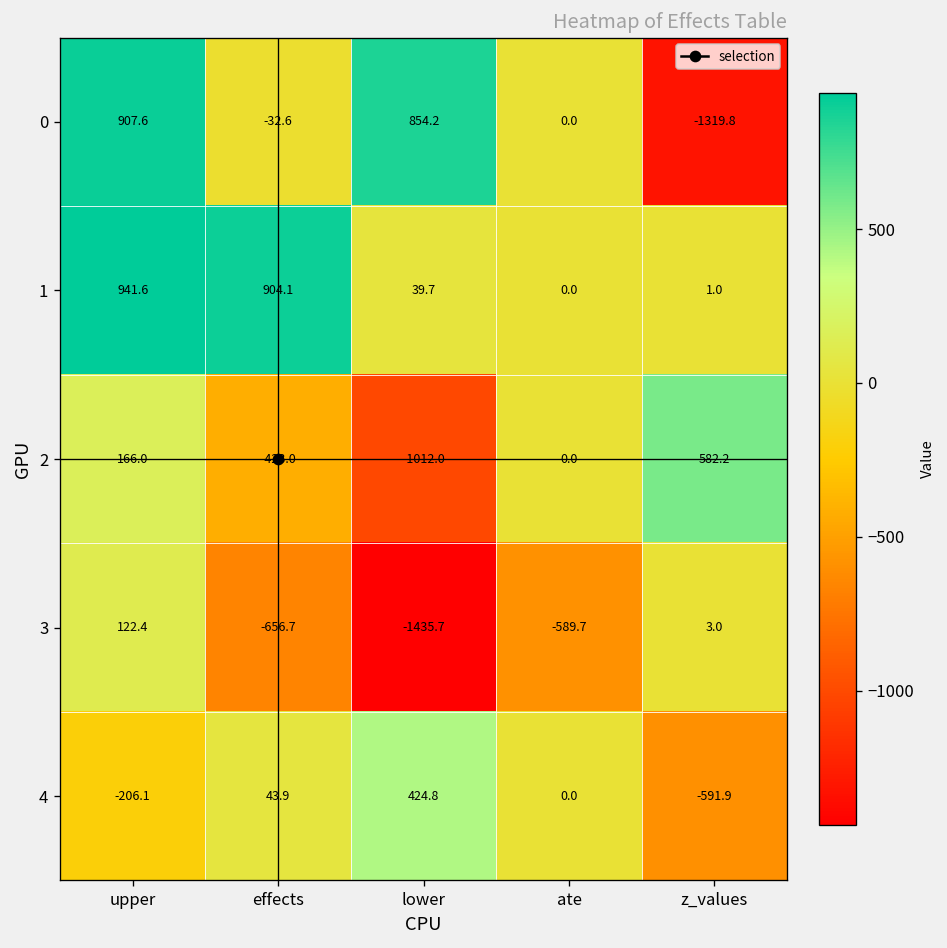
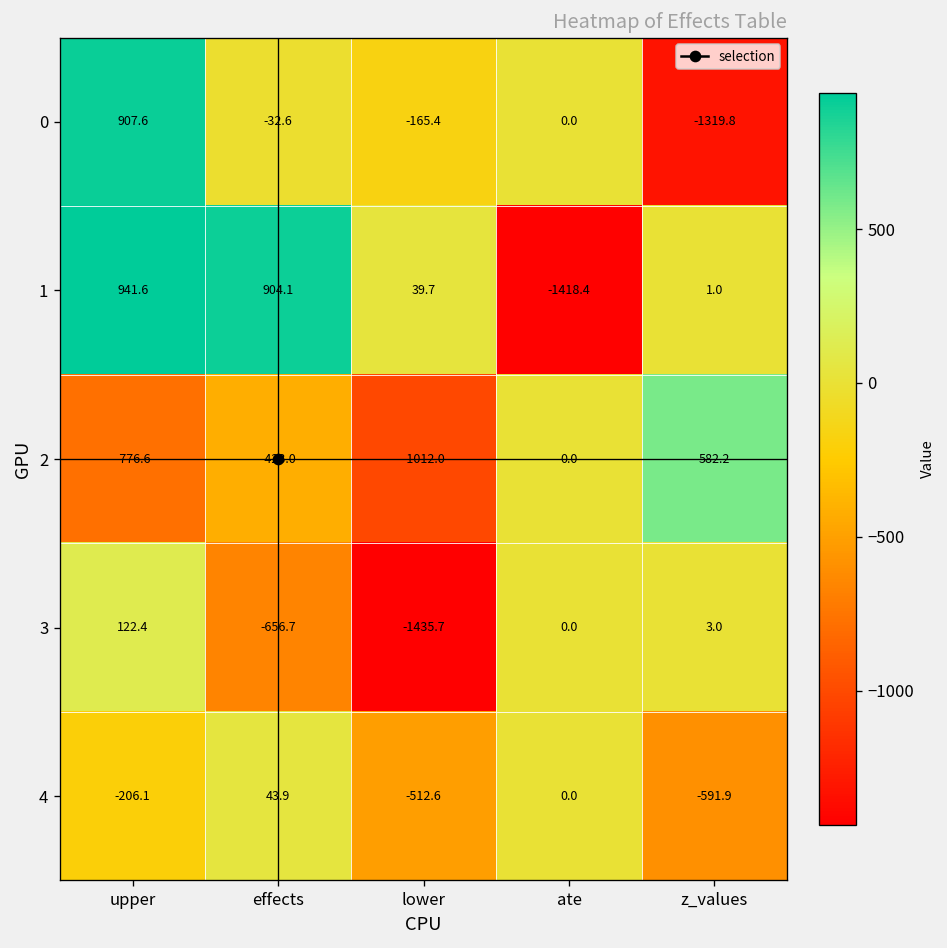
0, lower: 854.2 -> -165.4
1, ate: 0.0 -> -1418.4
2, upper: 166.0 -> -776.6
3, ate: -589.7 -> 0.0
4, lower: 424.8 -> -512.6
